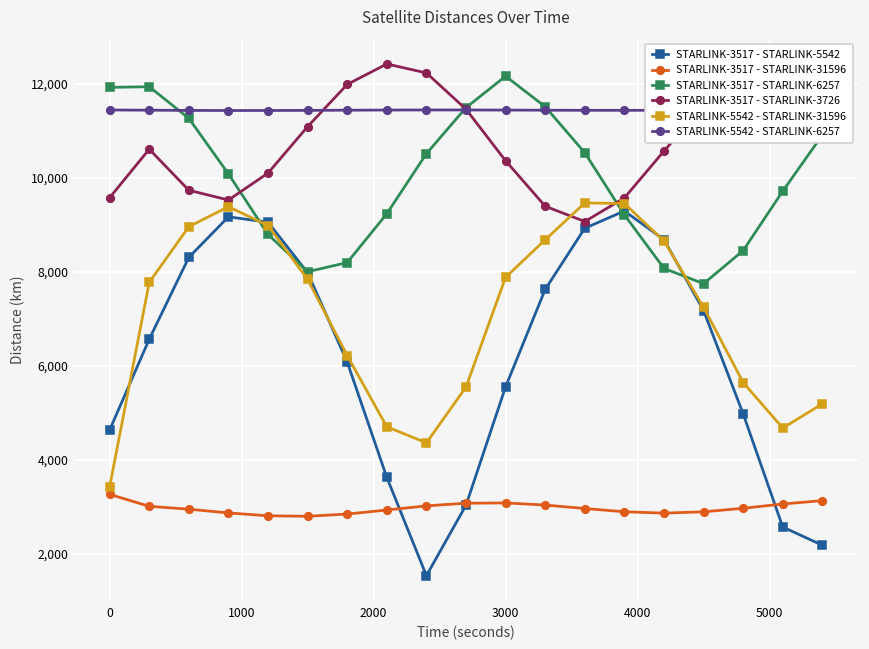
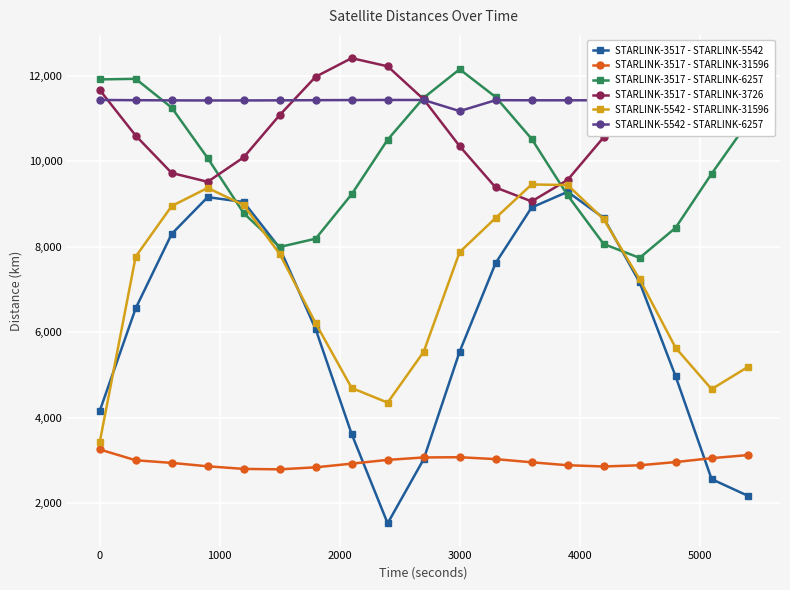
STARLINK-3517 - STARLINK-5542, 0: 4,600 -> 4,200
STARLINK-3517 - STARLINK-3726, 0: 9,600 -> 11,700
STARLINK-5542 - STARLINK-6257, 3000: 11,400 -> 11,200
